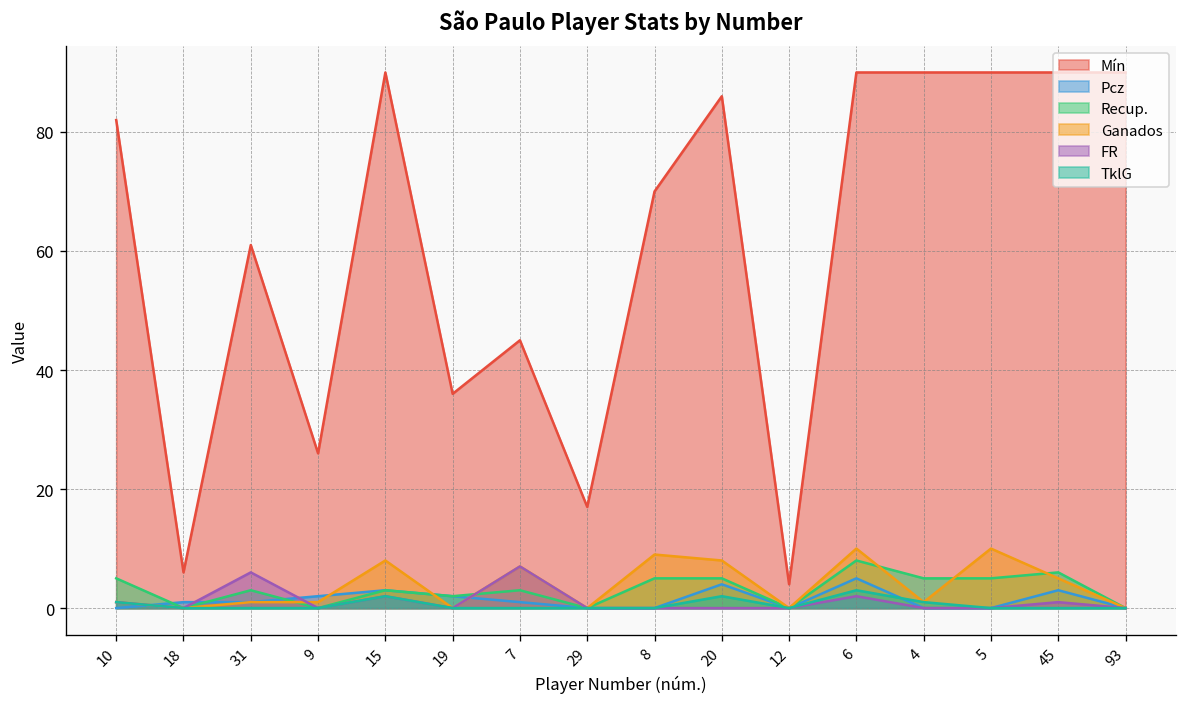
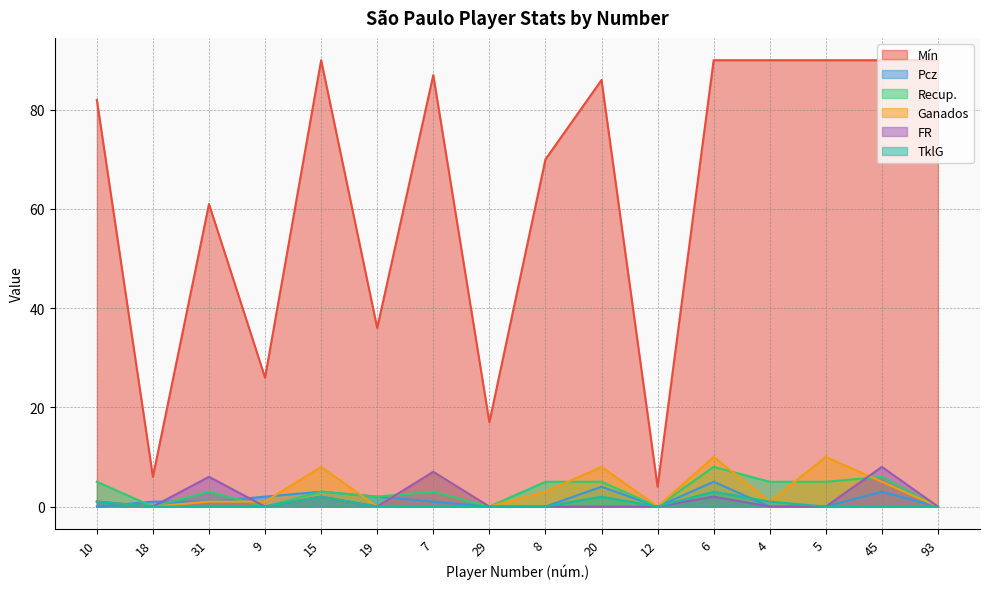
Mín, 7: 45 -> 87
Ganados, 8: 9 -> 3
FR, 45: 1 -> 8
